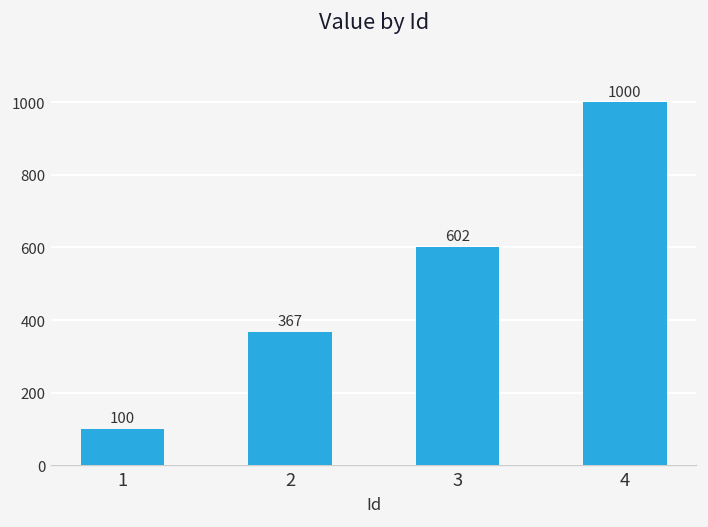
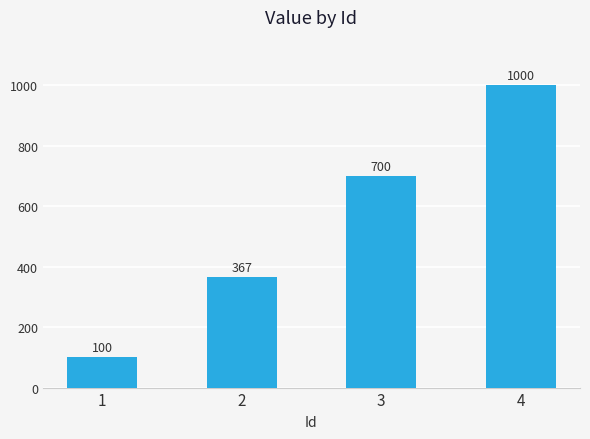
3: 602 -> 700
